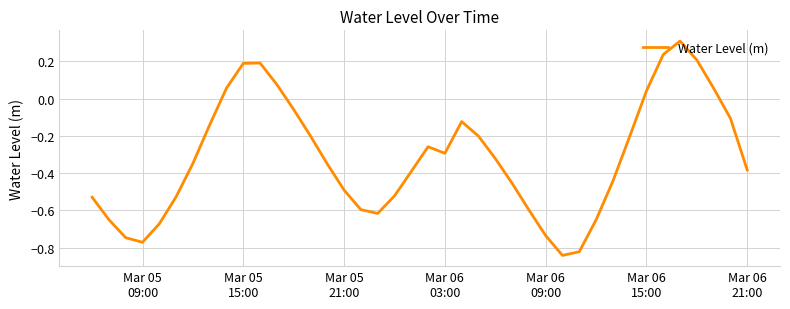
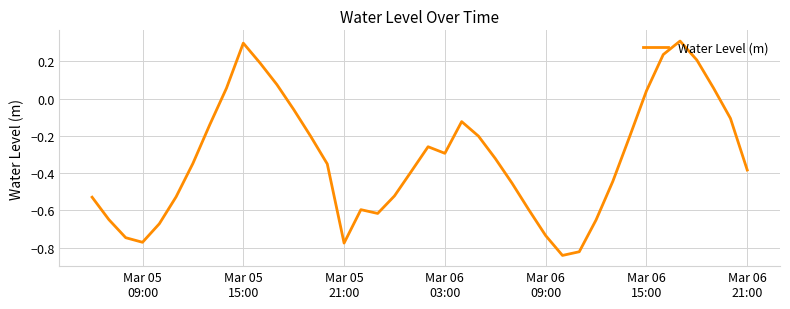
Mar 05 15:00: 0.19 -> 0.30
Mar 05 21:00: -0.49 -> -0.78
